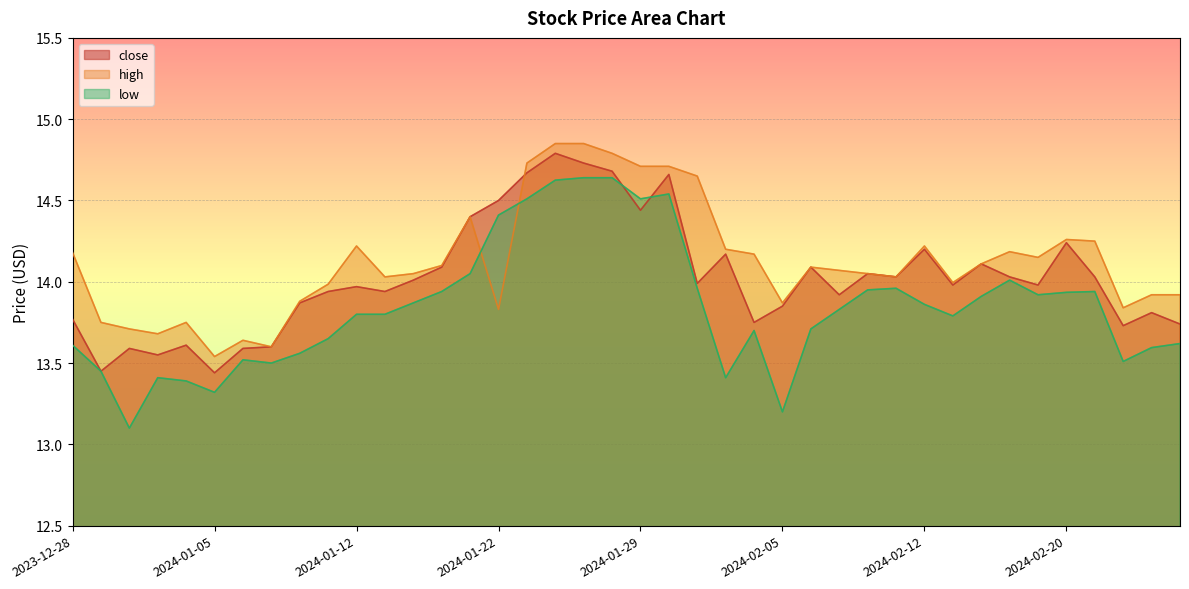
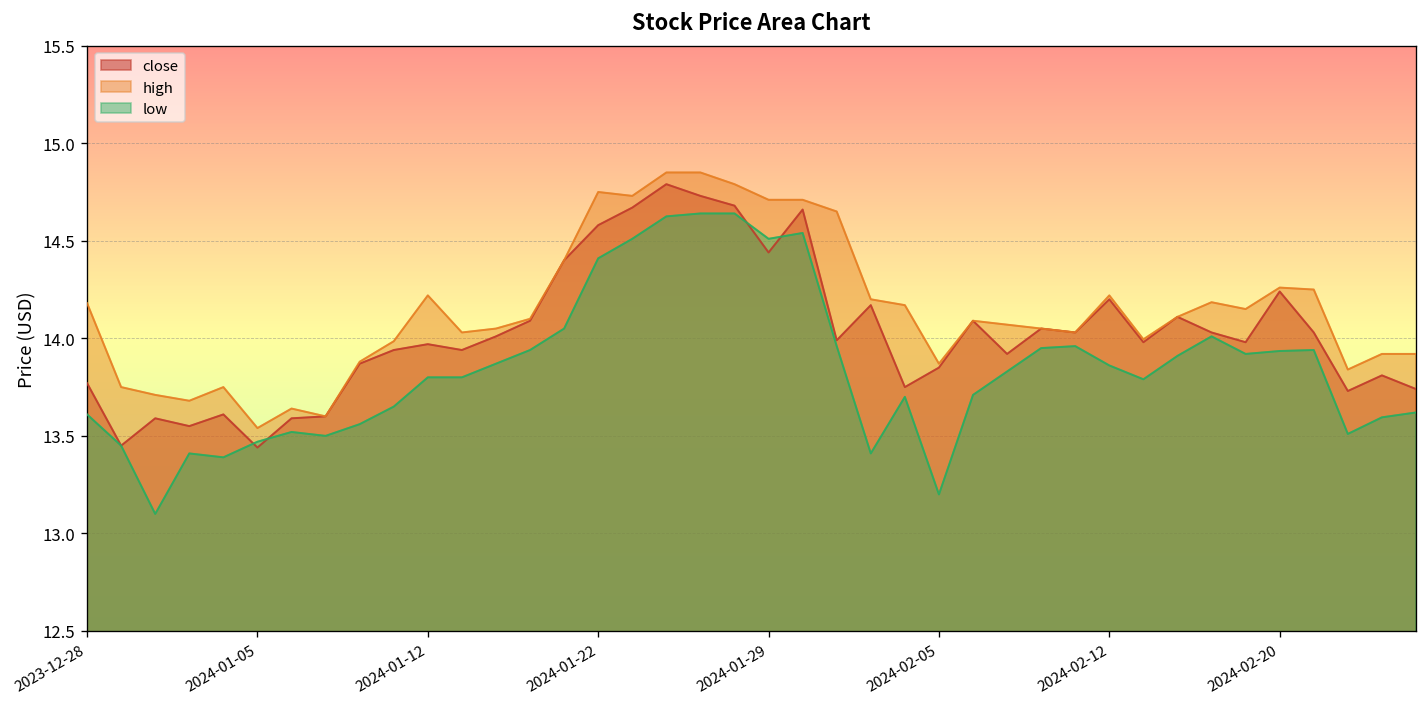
low, 2024-01-05: 13.32 -> 13.47
close, 2024-01-22: 14.50 -> 14.58
high, 2024-01-22: 13.83 -> 14.75
